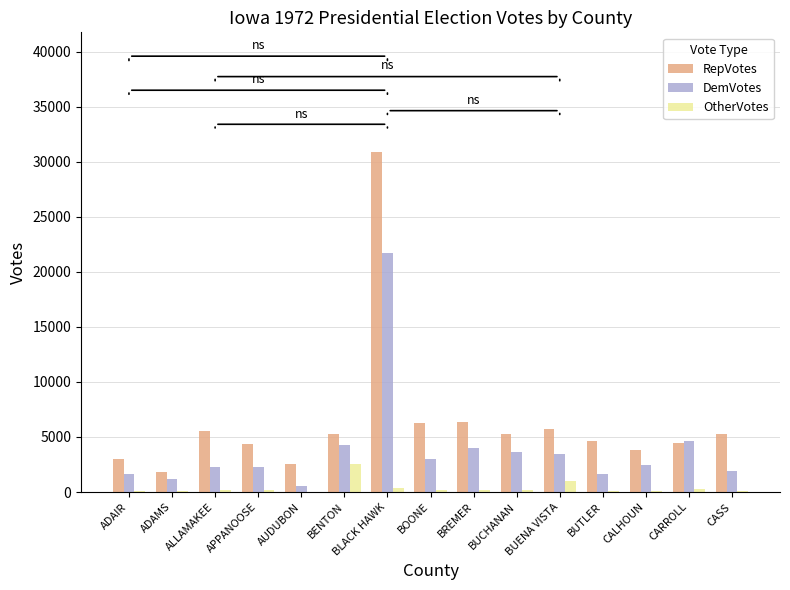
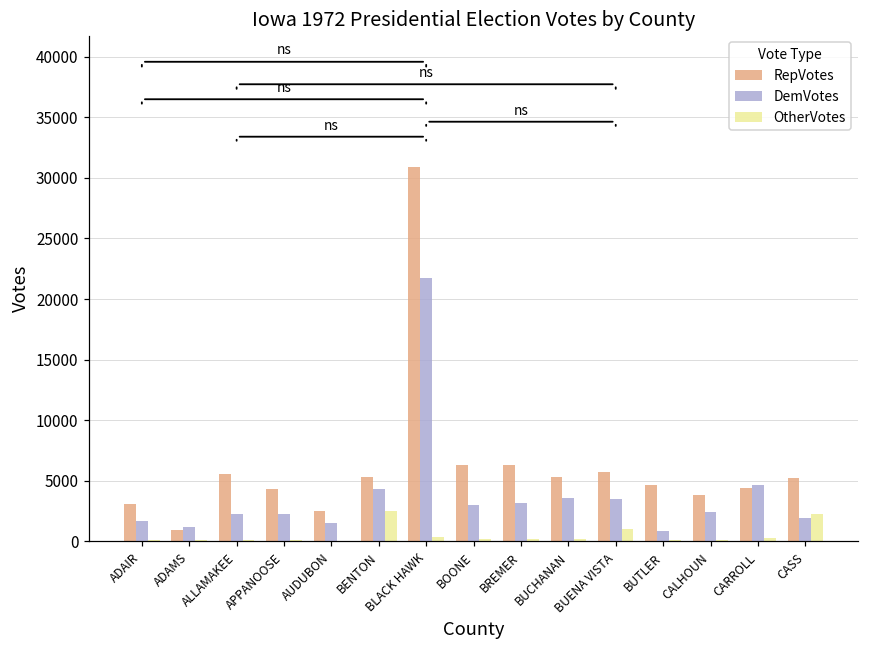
RepVotes, ADAMS: 1800 -> 900
DemVotes, AUDUBON: 500 -> 1500
DemVotes, BREMER: 4000 -> 3100
DemVotes, BUTLER: 1700 -> 800
OtherVotes, CASS: 100 -> 2200
